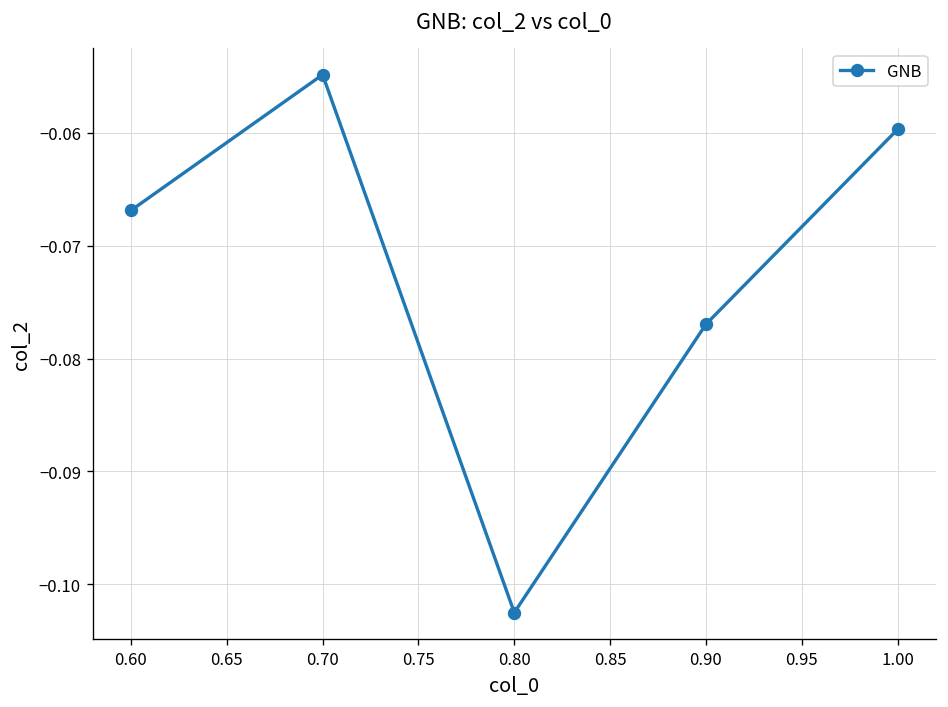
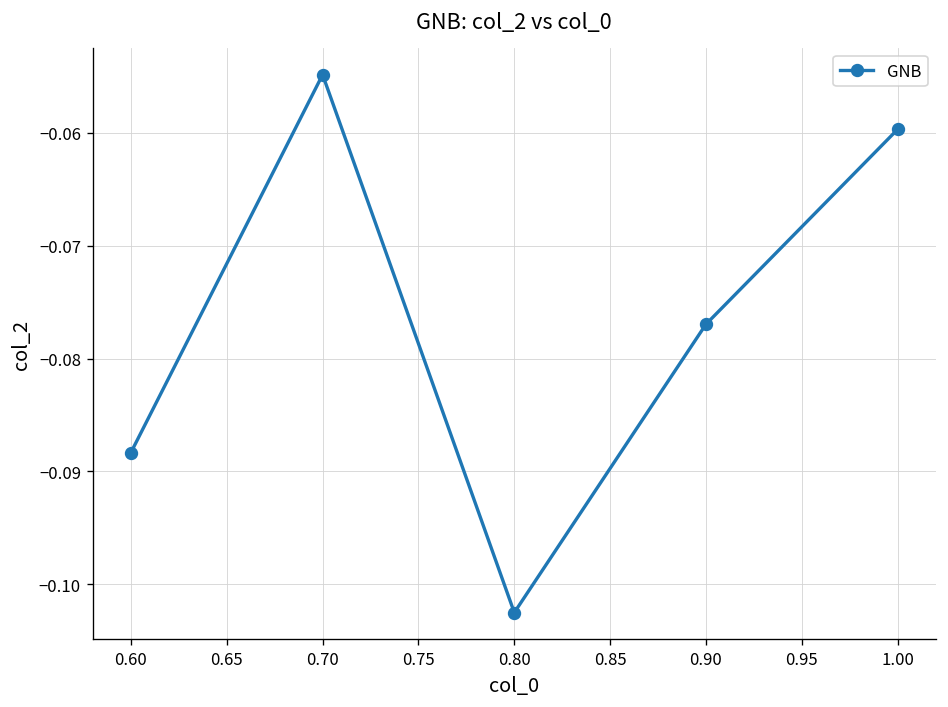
0.60: -0.067 -> -0.088
